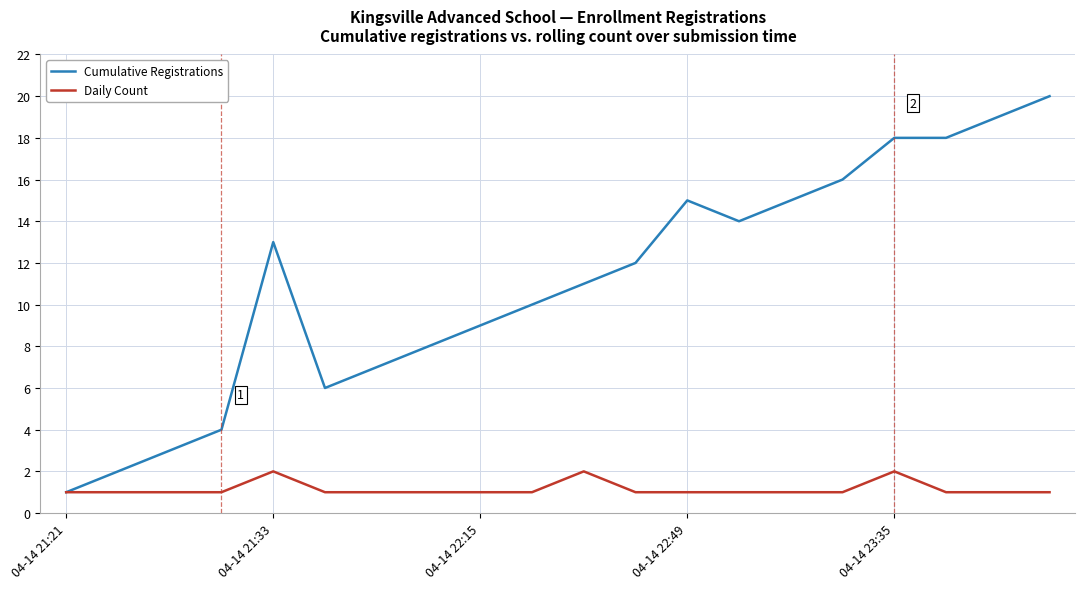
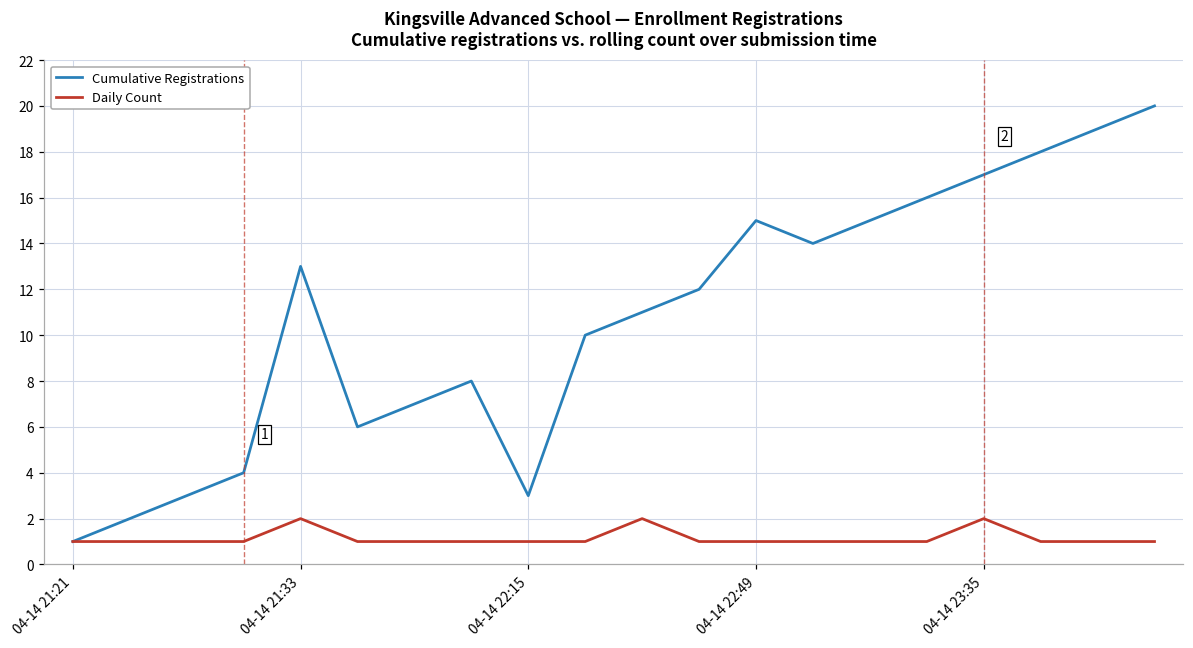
Cumulative Registrations, 04-14 22:15: 9 -> 3
Cumulative Registrations, 04-14 23:35: 18 -> 17
